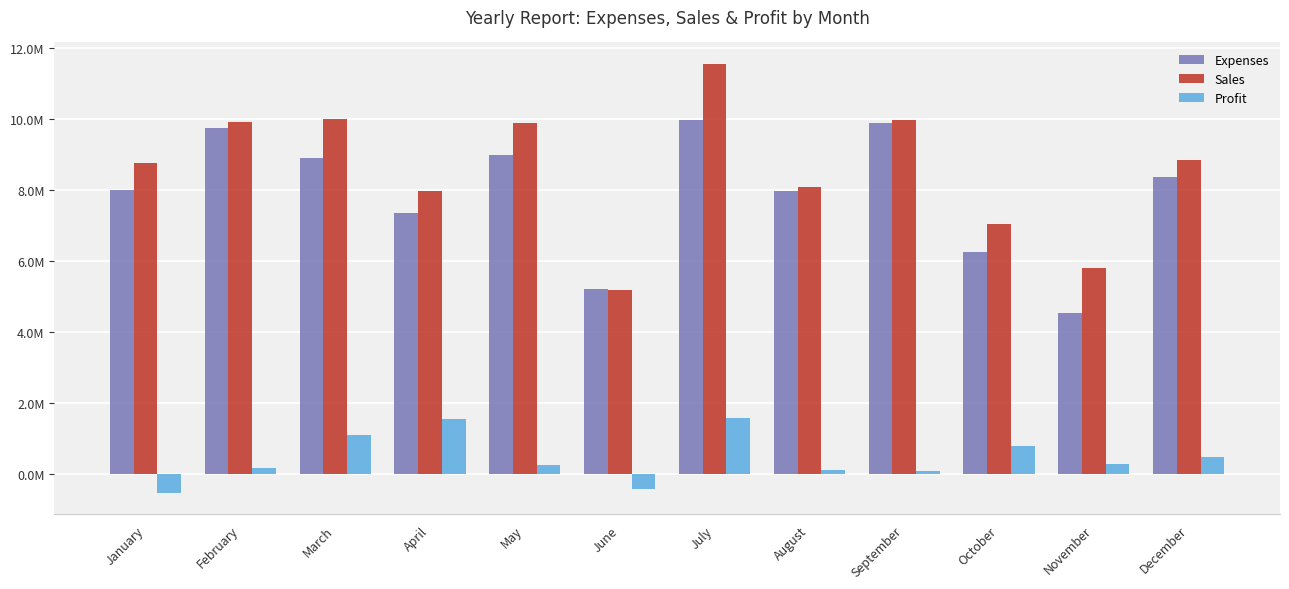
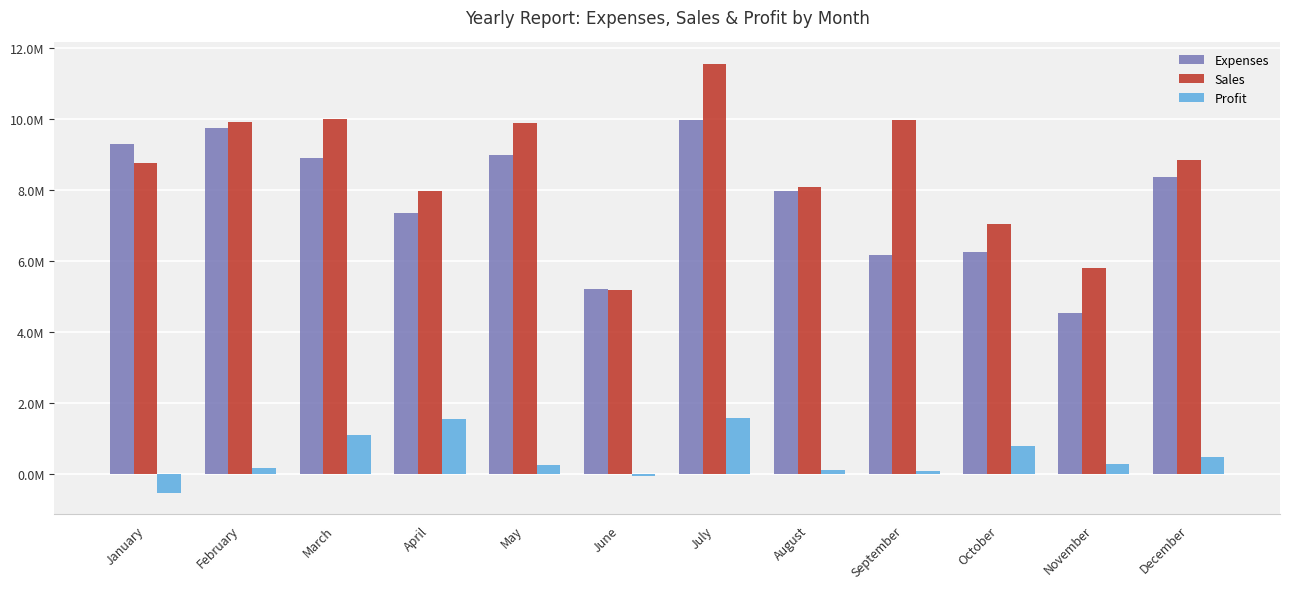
Expenses, January: 8000000 -> 9300000
Profit, June: -400000 -> -100000
Expenses, September: 9900000 -> 6200000
